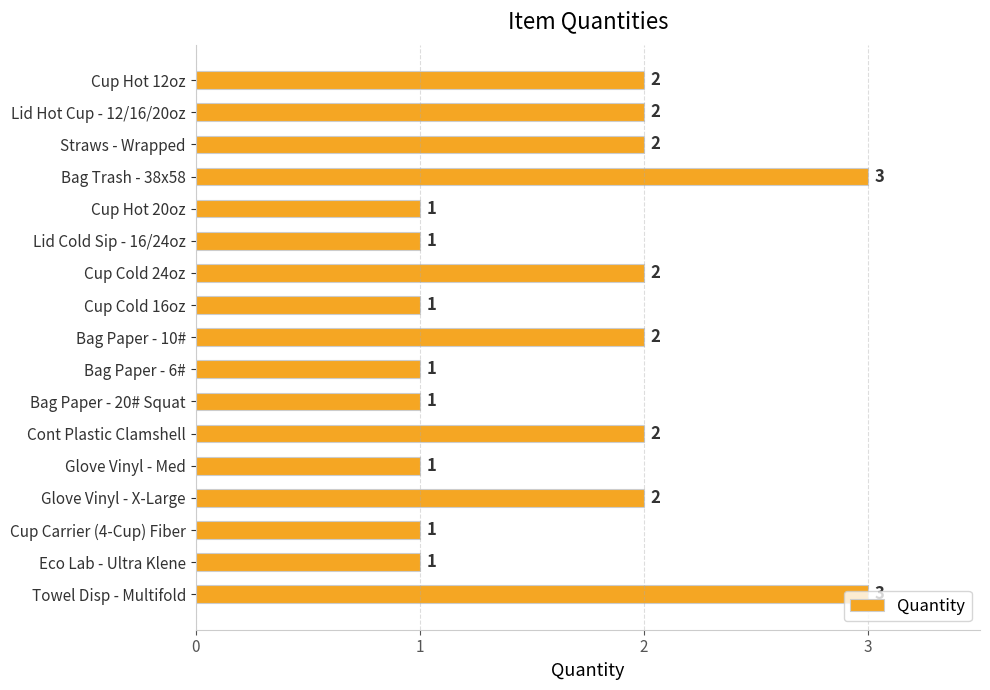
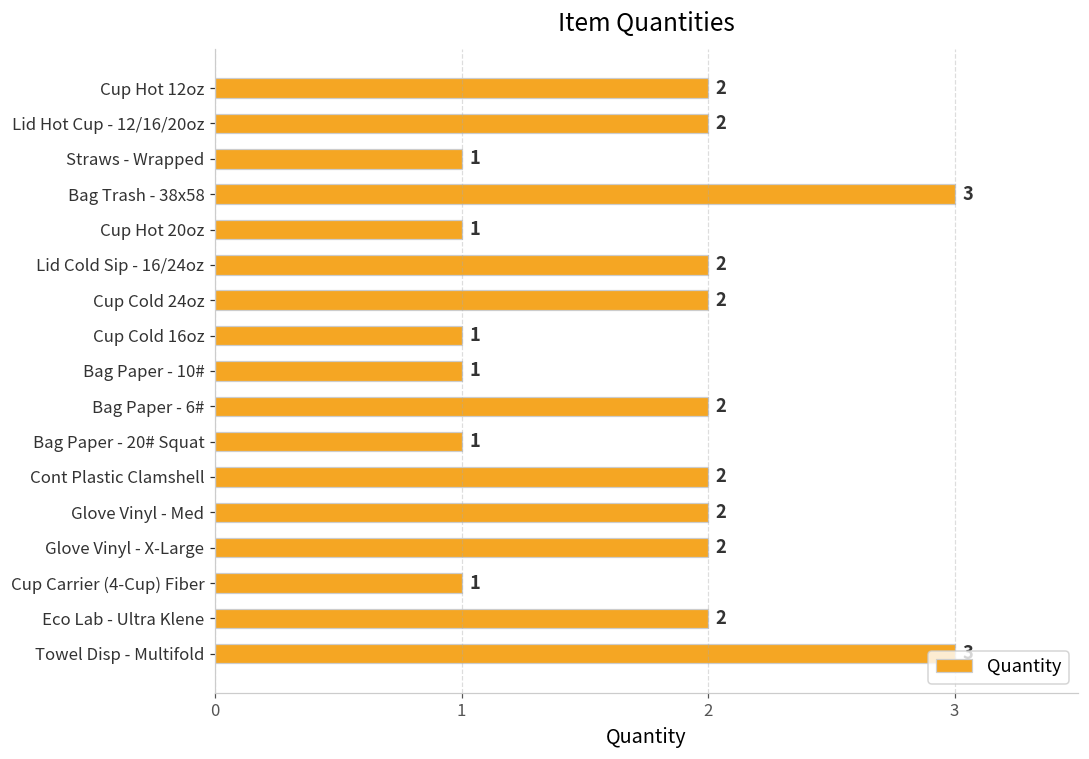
Straws - Wrapped: 2 -> 1
Lid Cold Sip - 16/24oz: 1 -> 2
Bag Paper - 10#: 2 -> 1
Bag Paper - 6#: 1 -> 2
Glove Vinyl - Med: 1 -> 2
Eco Lab - Ultra Klene: 1 -> 2
